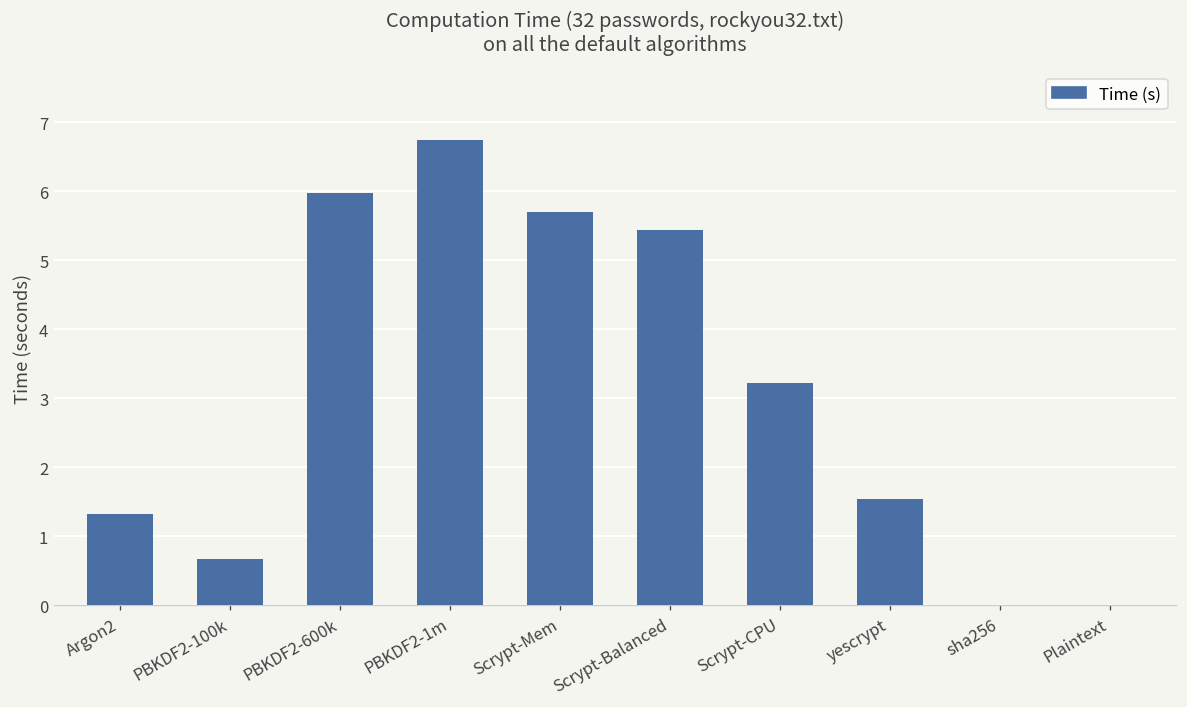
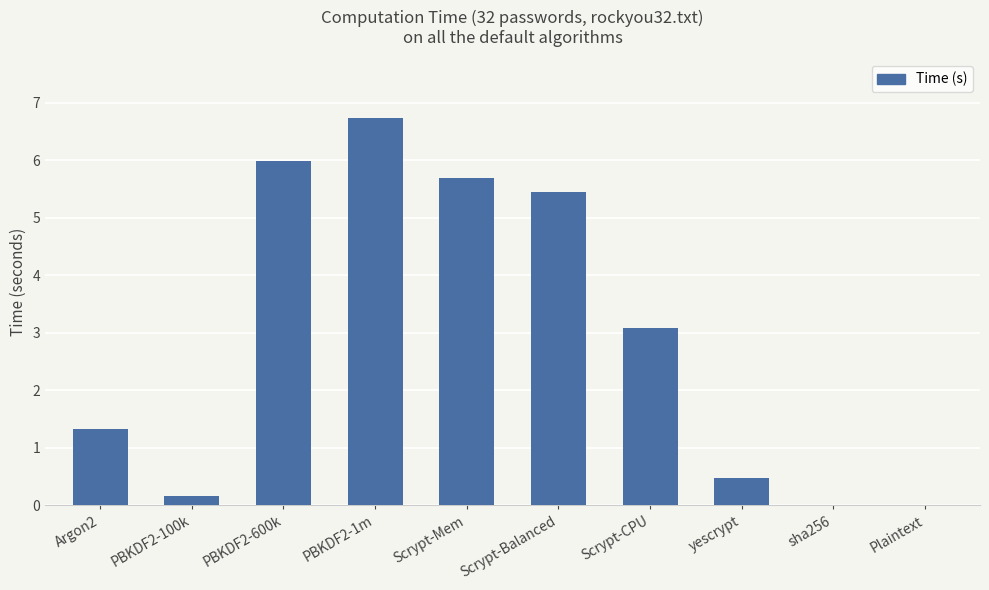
PBKDF2-100k: 0.7 -> 0.2
Scrypt-CPU: 3.2 -> 3.1
yescrypt: 1.5 -> 0.5
